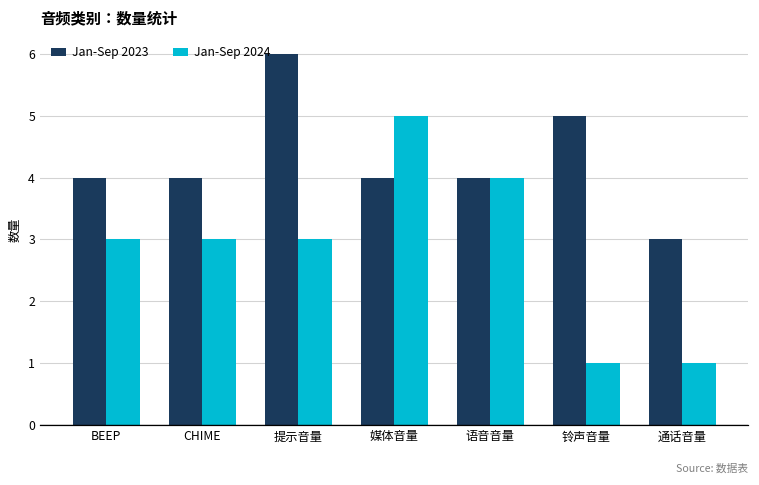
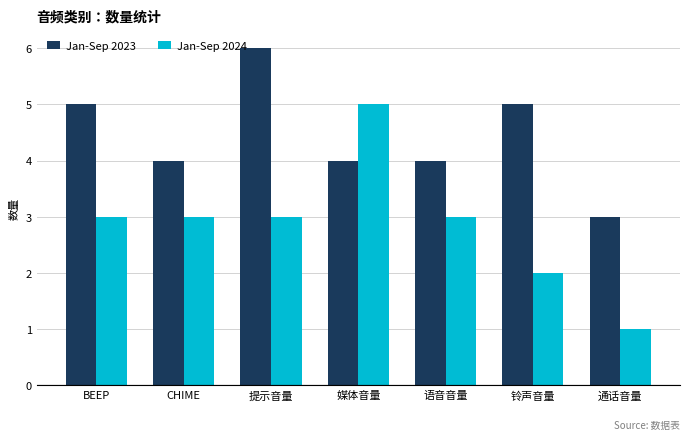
Jan-Sep 2023, BEEP: 4 -> 5
Jan-Sep 2024, 语音音量: 4 -> 3
Jan-Sep 2024, 铃声音量: 1 -> 2
